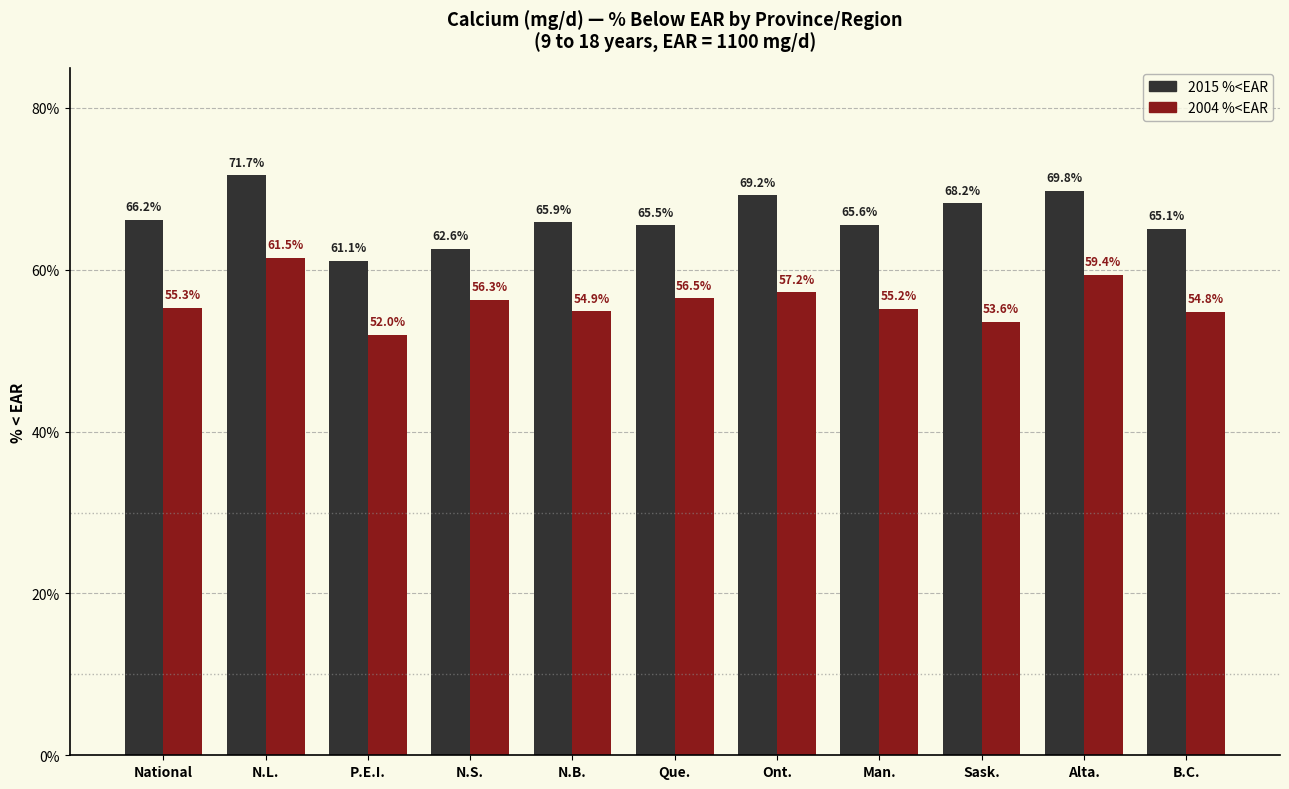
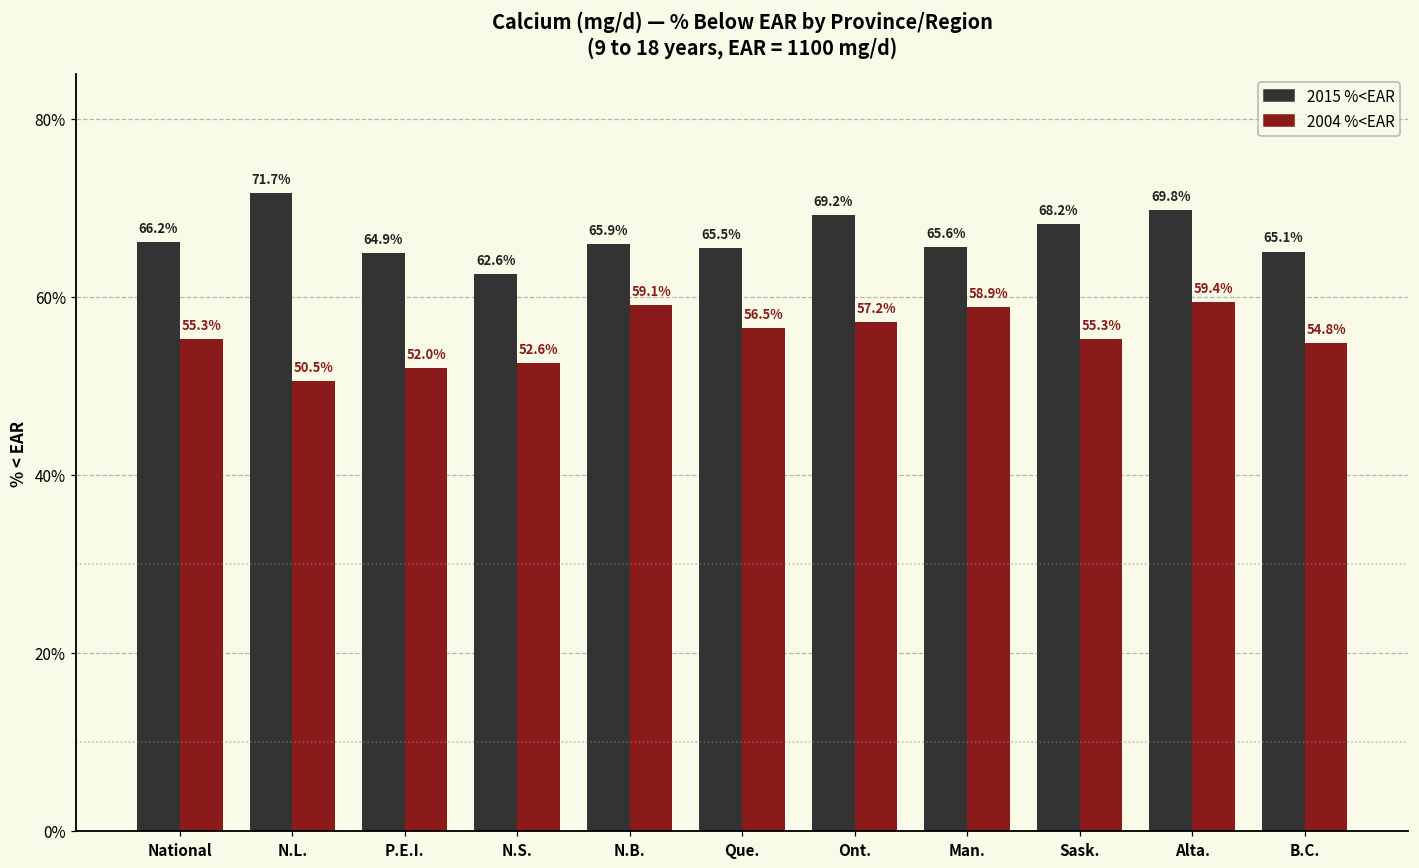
2004 %<EAR, N.L.: 61.5% -> 50.5%
2015 %<EAR, P.E.I.: 61.1% -> 64.9%
2004 %<EAR, N.S.: 56.3% -> 52.6%
2004 %<EAR, N.B.: 54.9% -> 59.1%
2004 %<EAR, Man.: 55.2% -> 58.9%
2004 %<EAR, Sask.: 53.6% -> 55.3%
